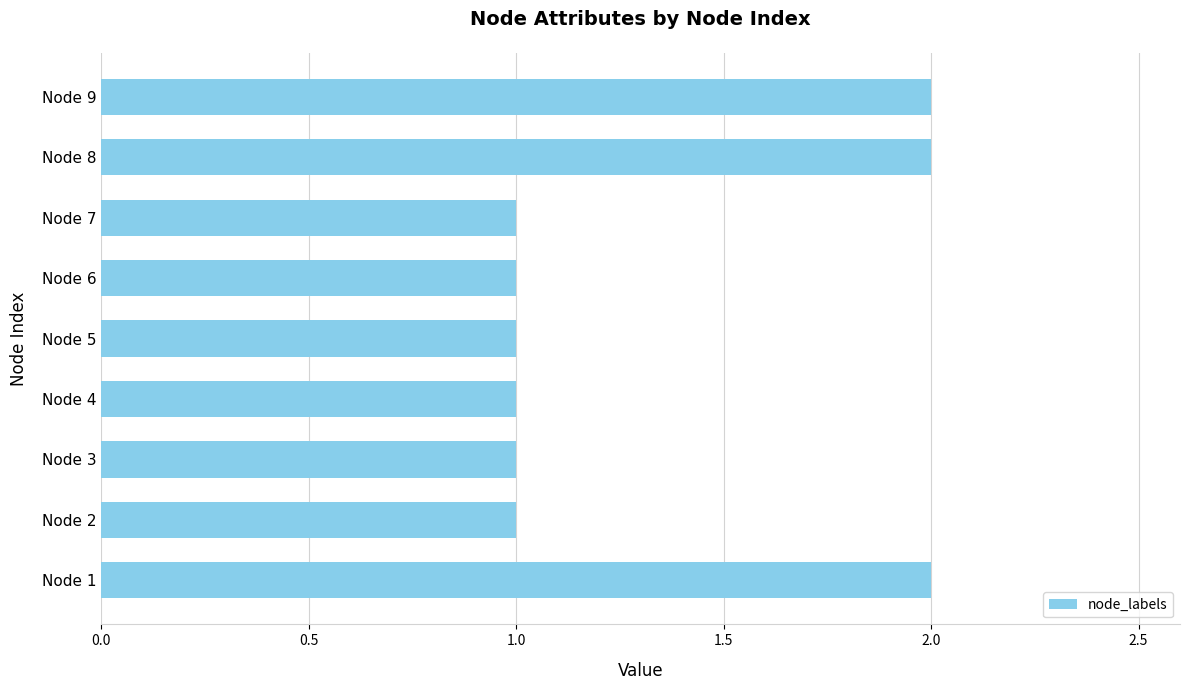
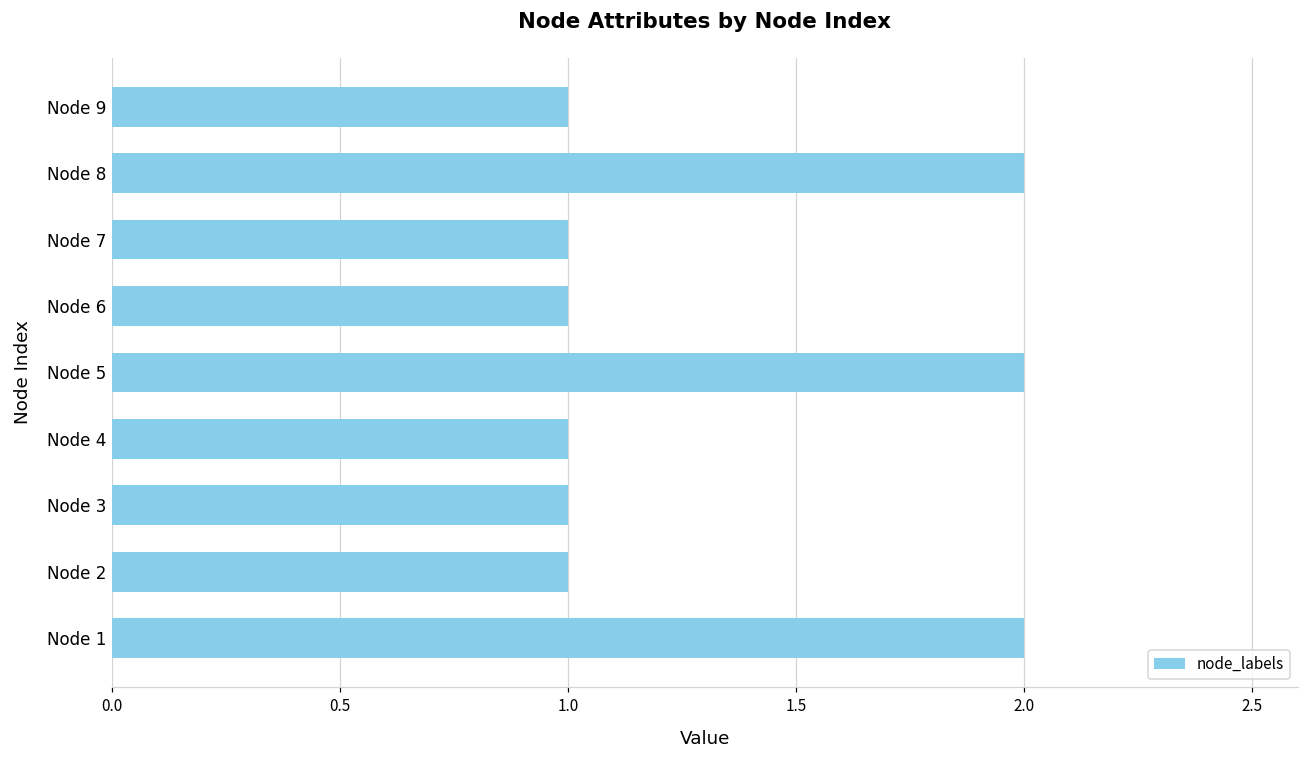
Node 9: 2 -> 1
Node 5: 1 -> 2
